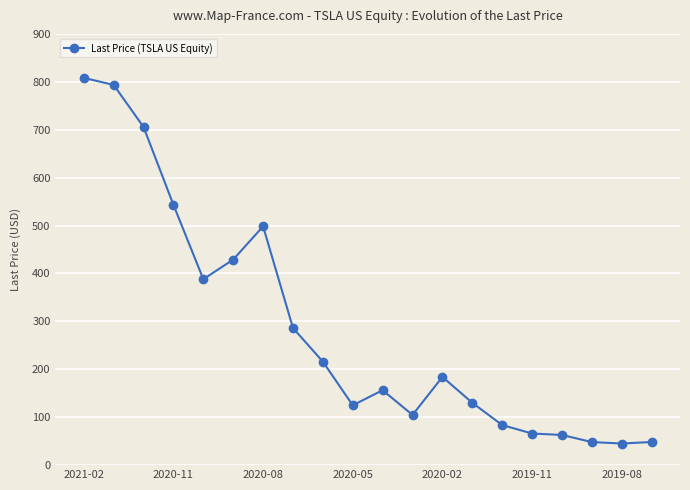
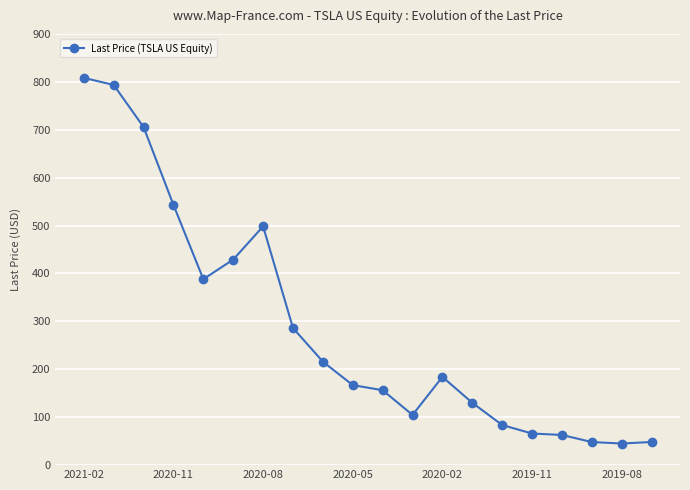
2020-05: 120 -> 170
